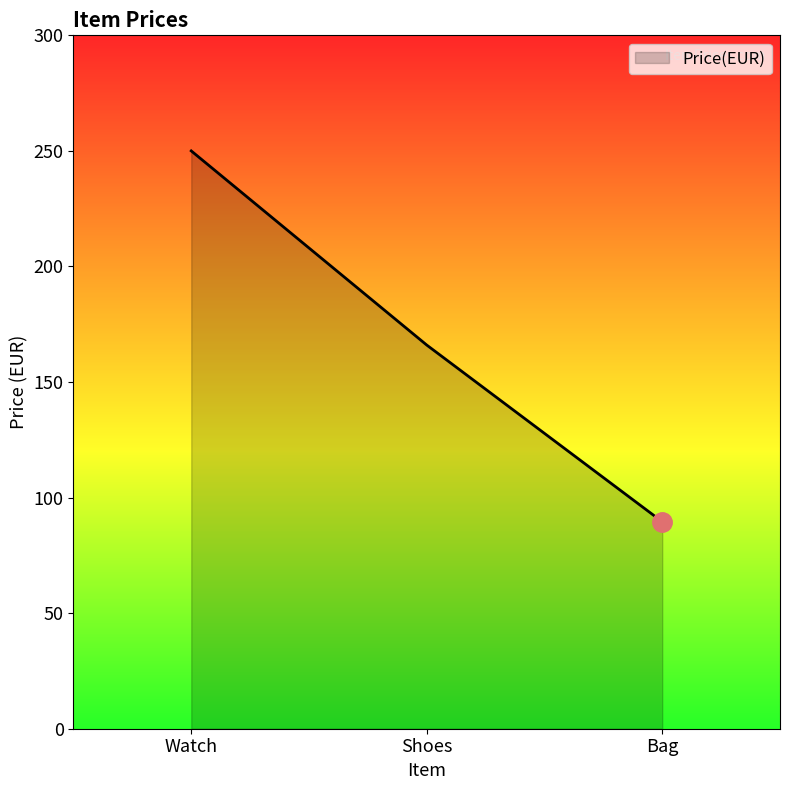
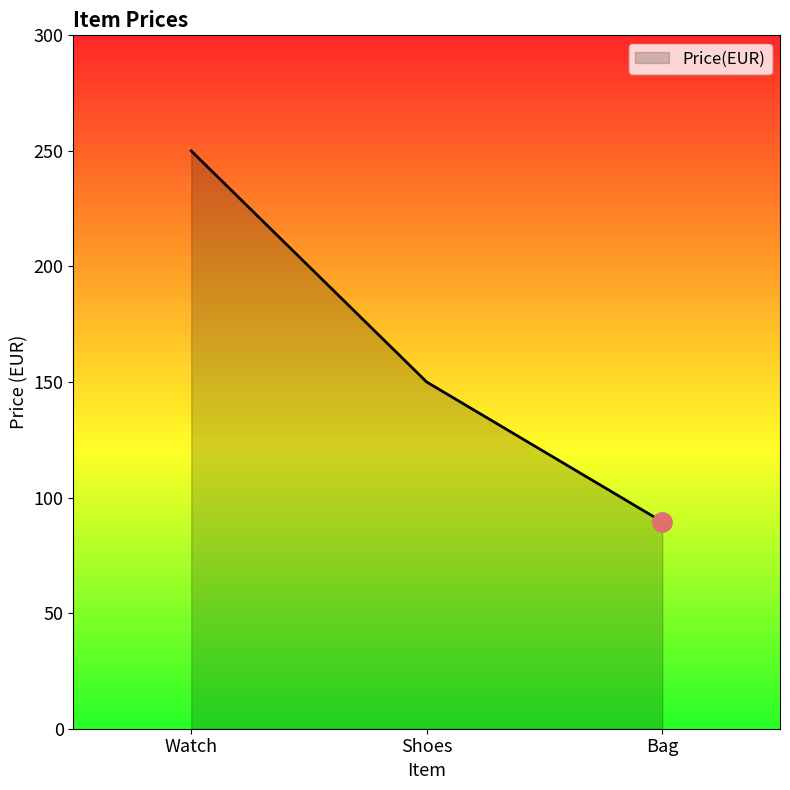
Price(EUR), Shoes: 166 -> 150
